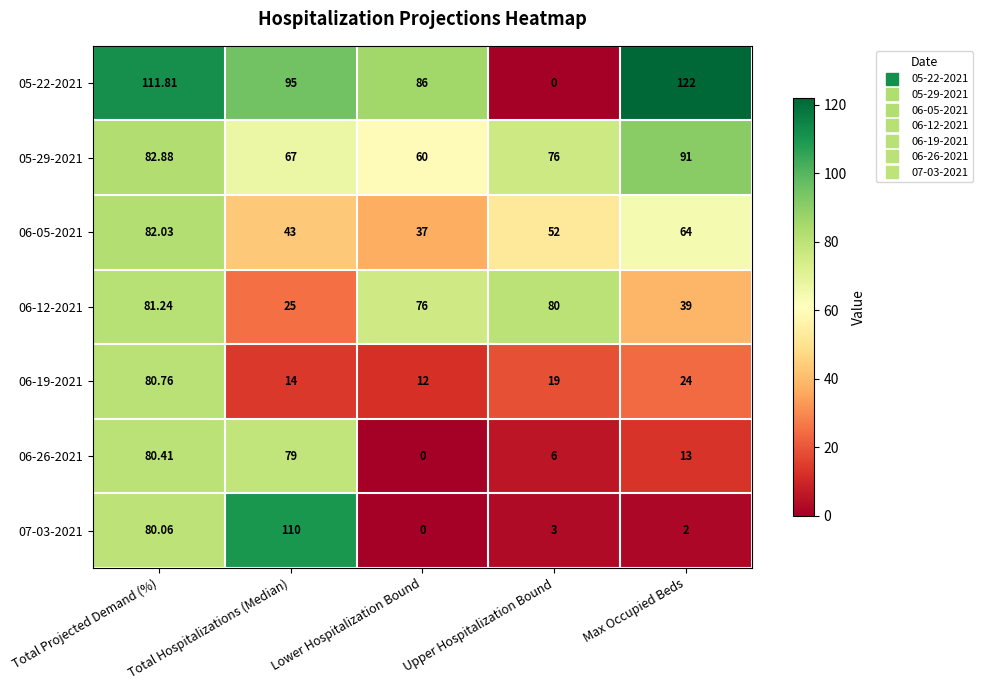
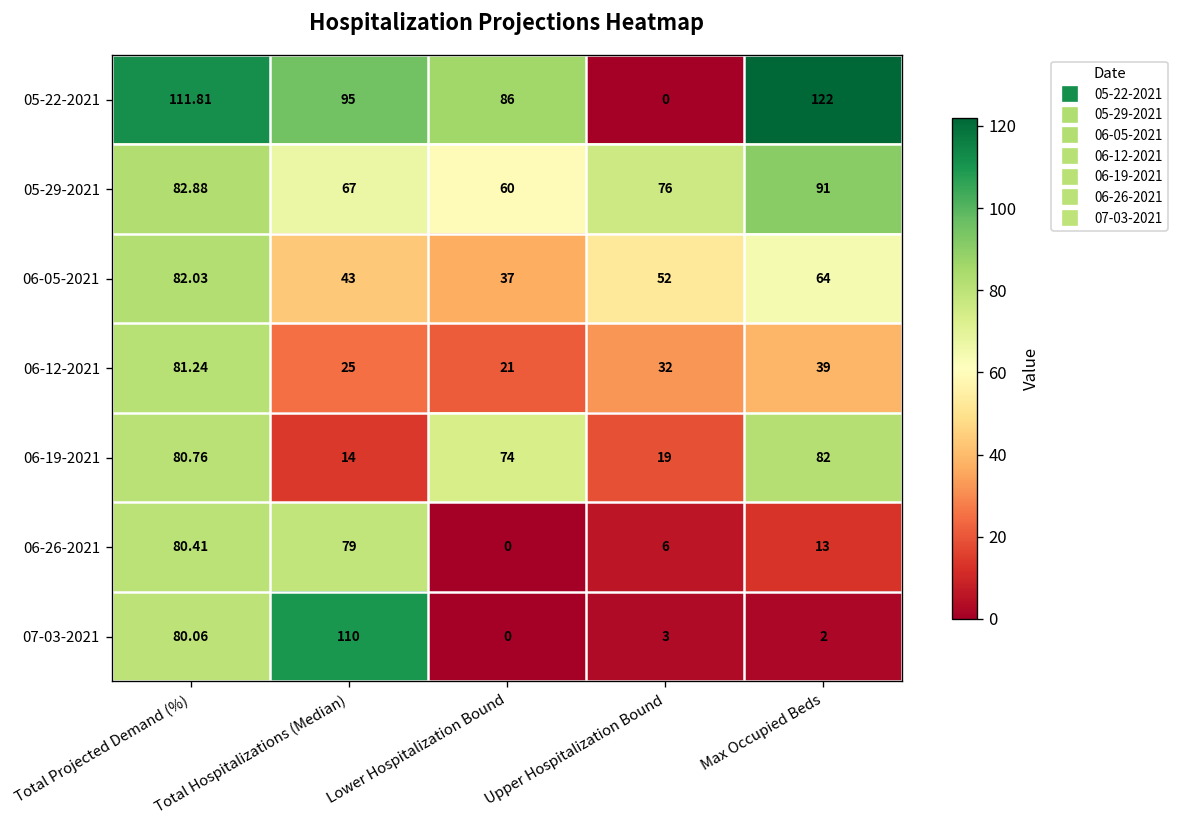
06-12-2021, Lower Hospitalization Bound: 76 -> 21
06-12-2021, Upper Hospitalization Bound: 80 -> 32
06-19-2021, Lower Hospitalization Bound: 12 -> 74
06-19-2021, Max Occupied Beds: 24 -> 82
